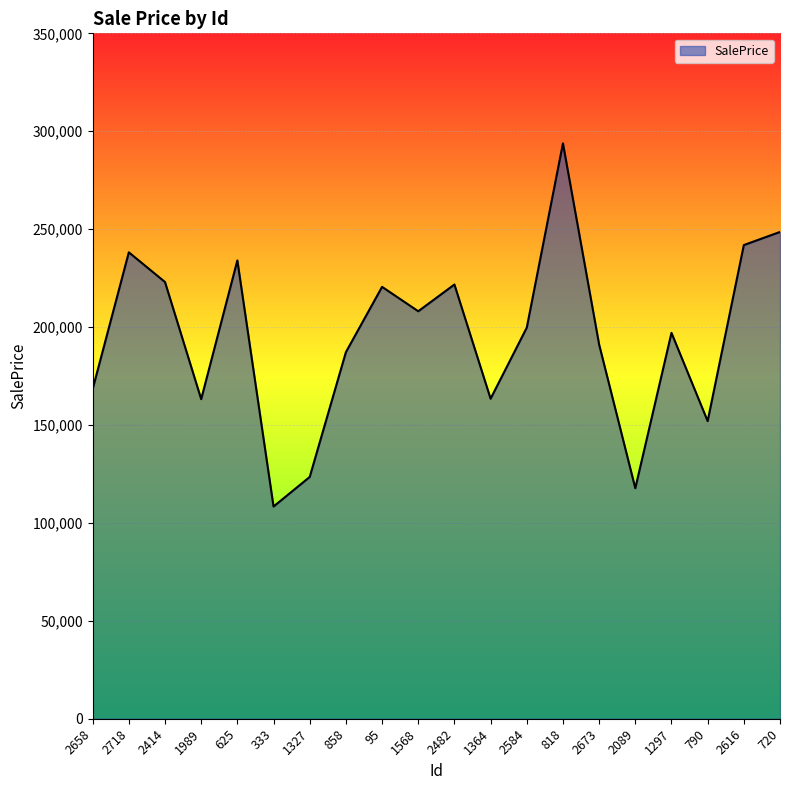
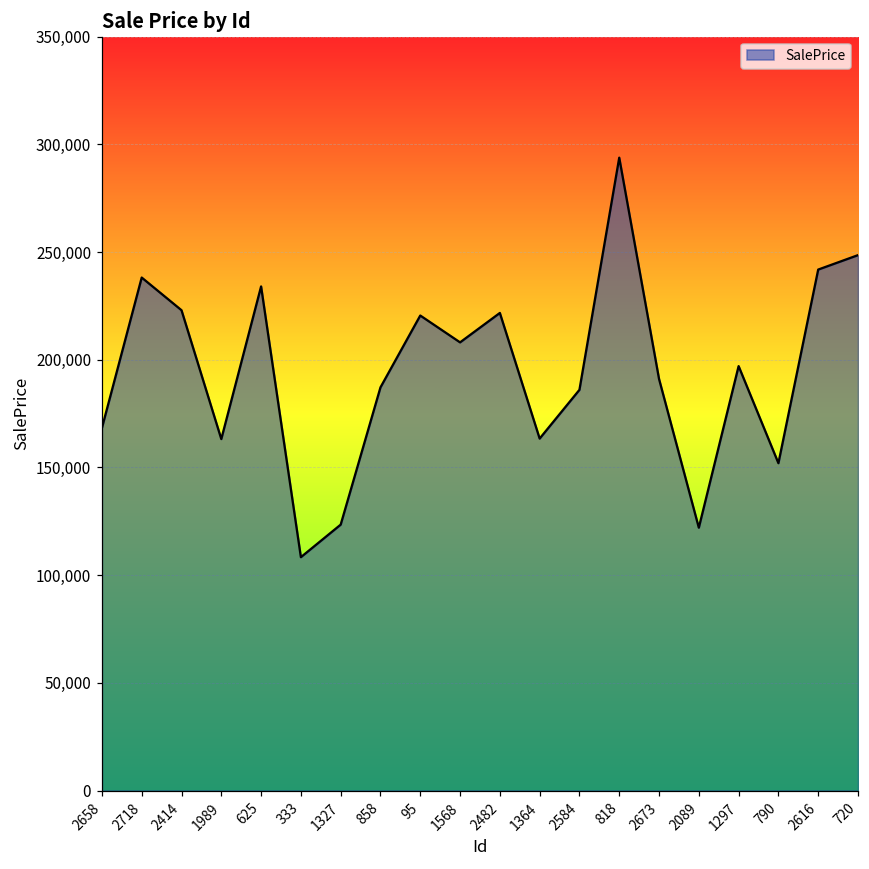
2584: 200,000 -> 186,000
2089: 118,000 -> 122,000
